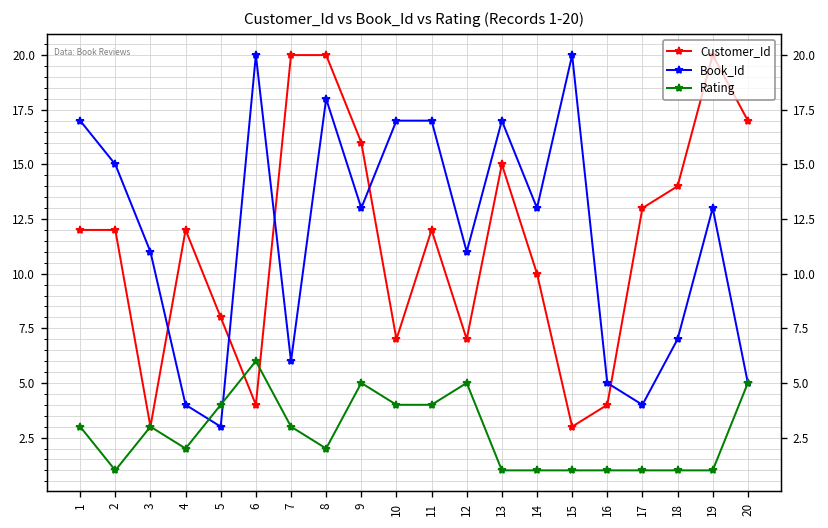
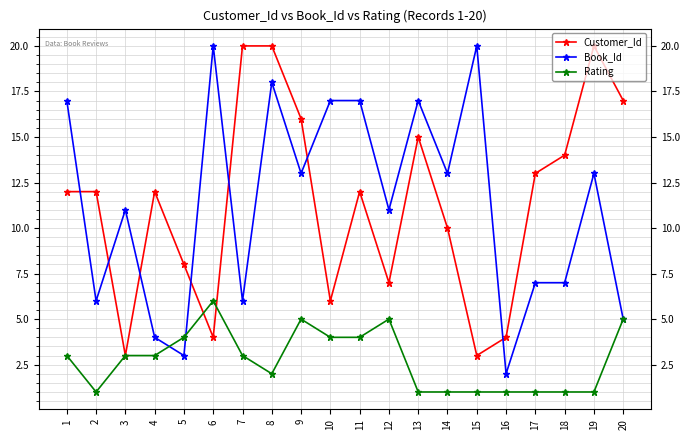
Book_Id, 2: 15 -> 6
Rating, 4: 2 -> 3
Customer_Id, 10: 7 -> 6
Book_Id, 16: 5 -> 2
Book_Id, 17: 4 -> 7
